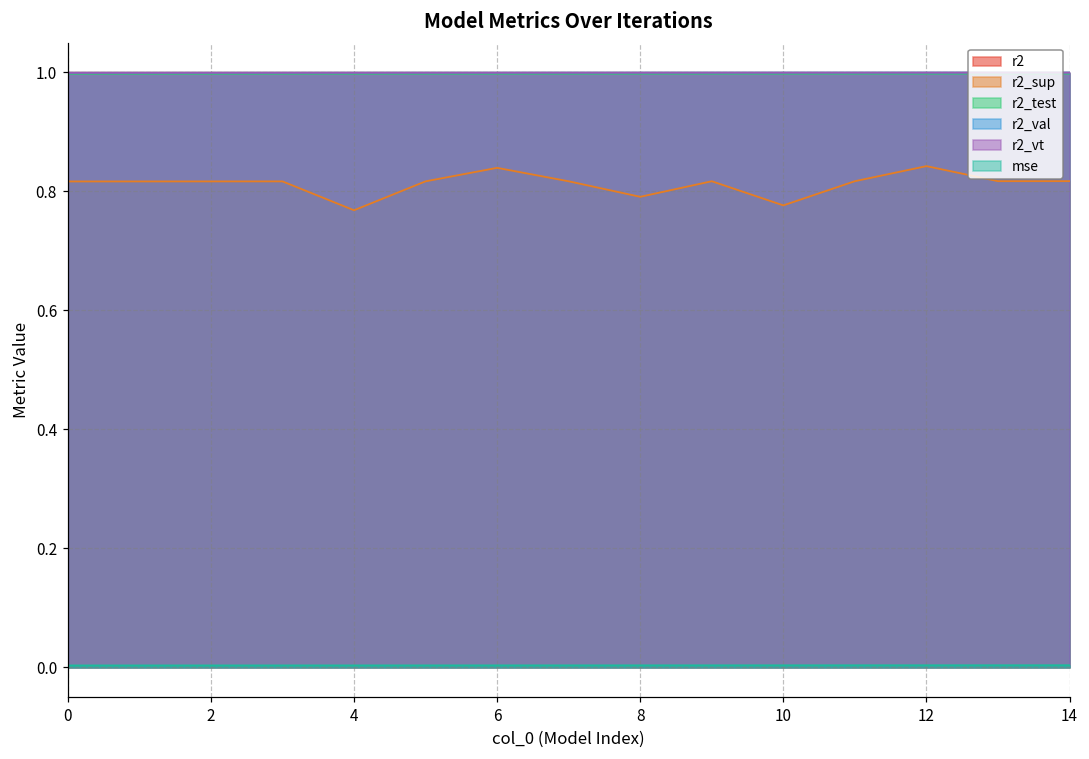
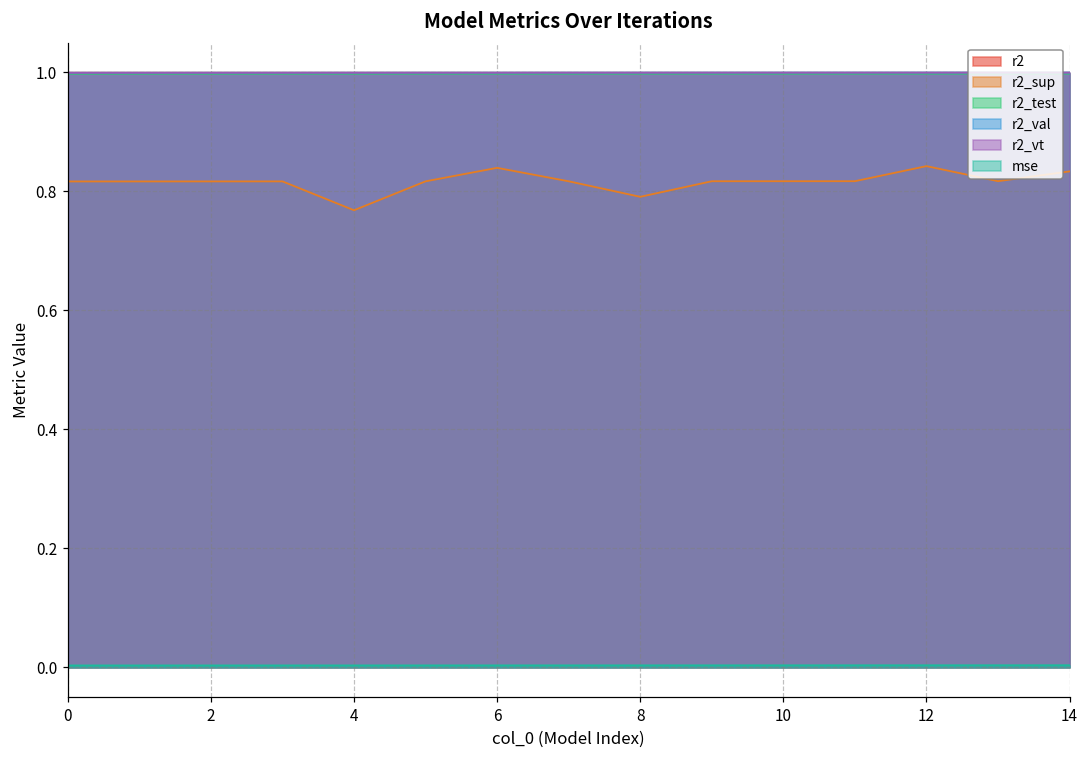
r2_sup, 10: 0.78 -> 0.82
r2_sup, 14: 0.82 -> 0.83
